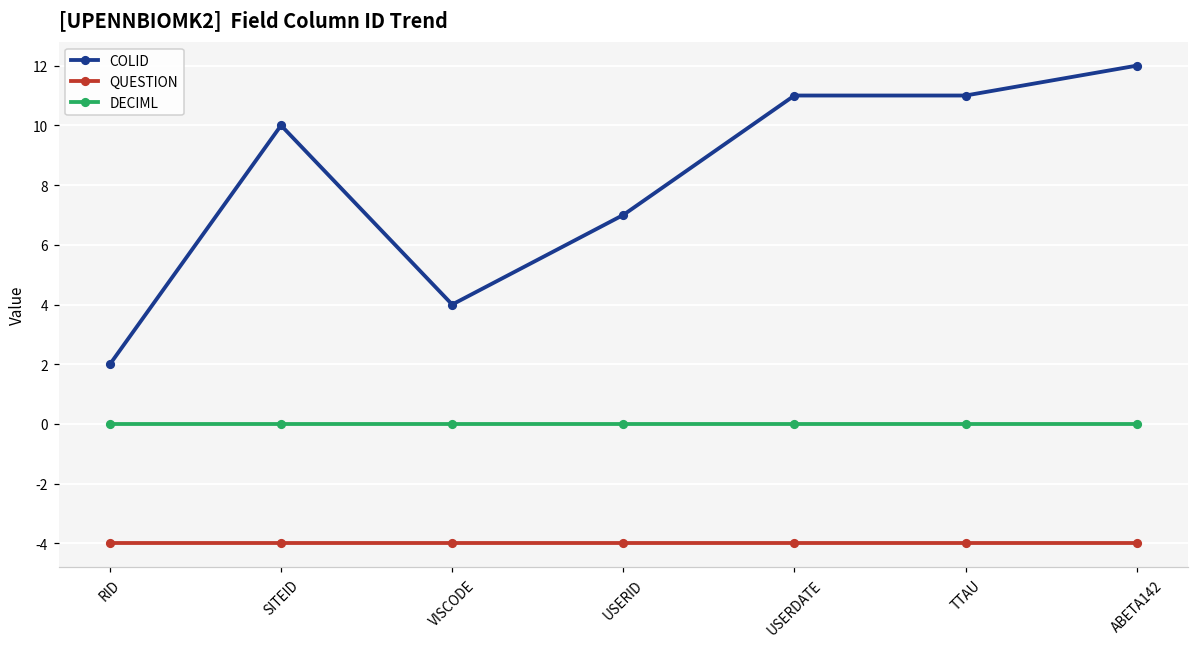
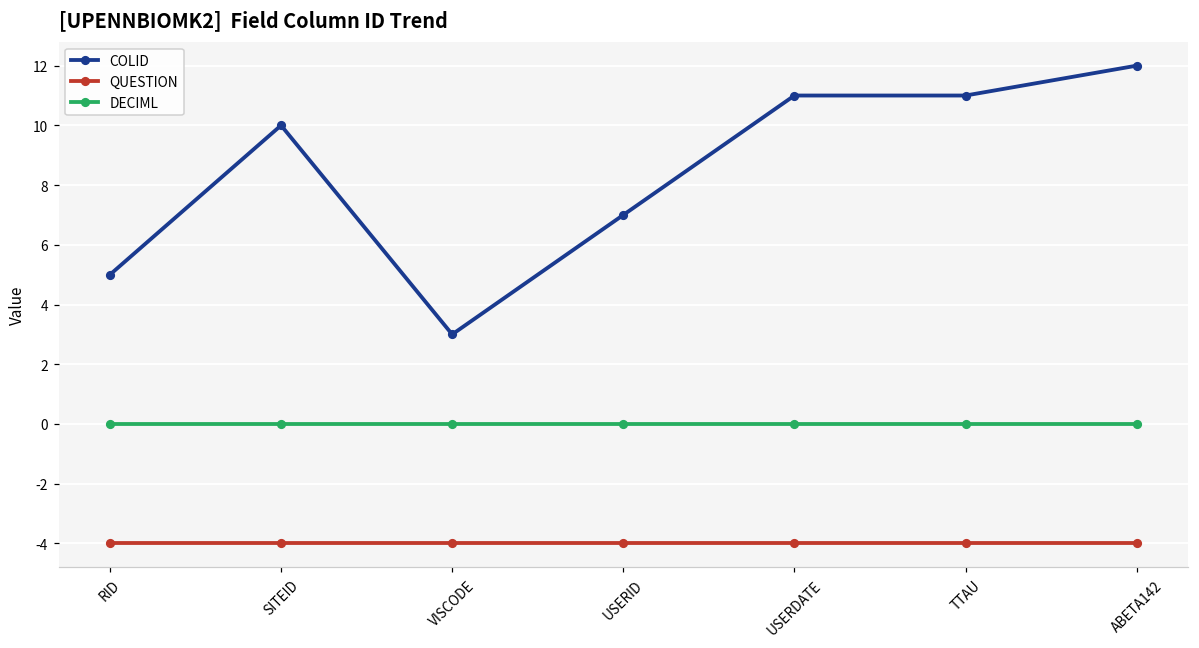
COLID, RID: 2 -> 5
COLID, VISCODE: 4 -> 3
